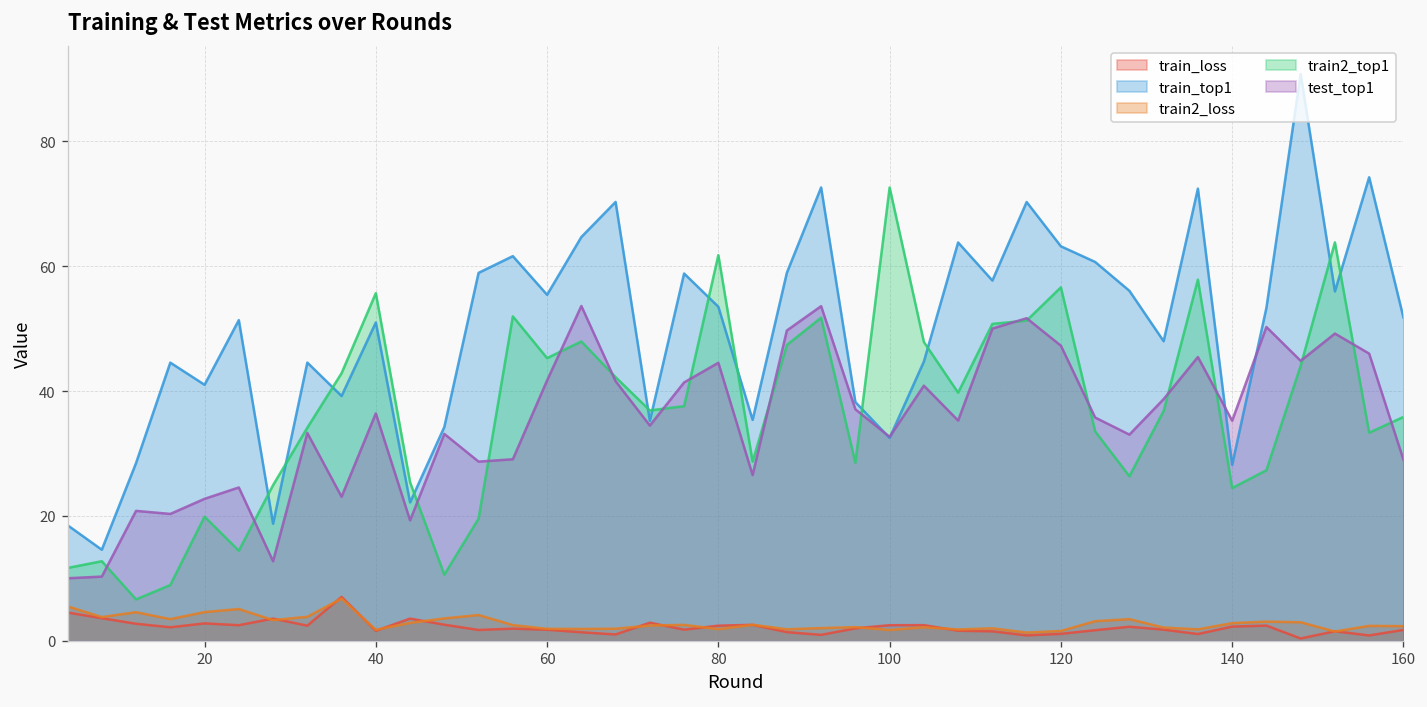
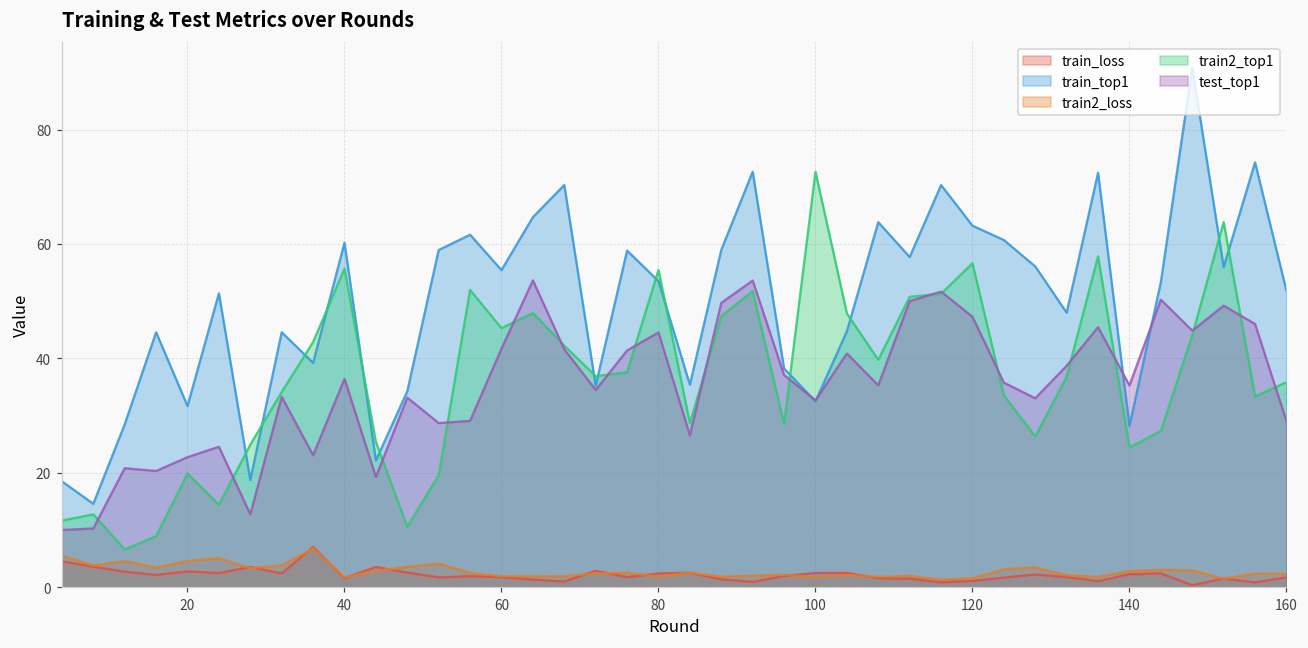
train_top1, 20: 41 -> 32
train_top1, 40: 51 -> 60
train2_top1, 80: 62 -> 55
